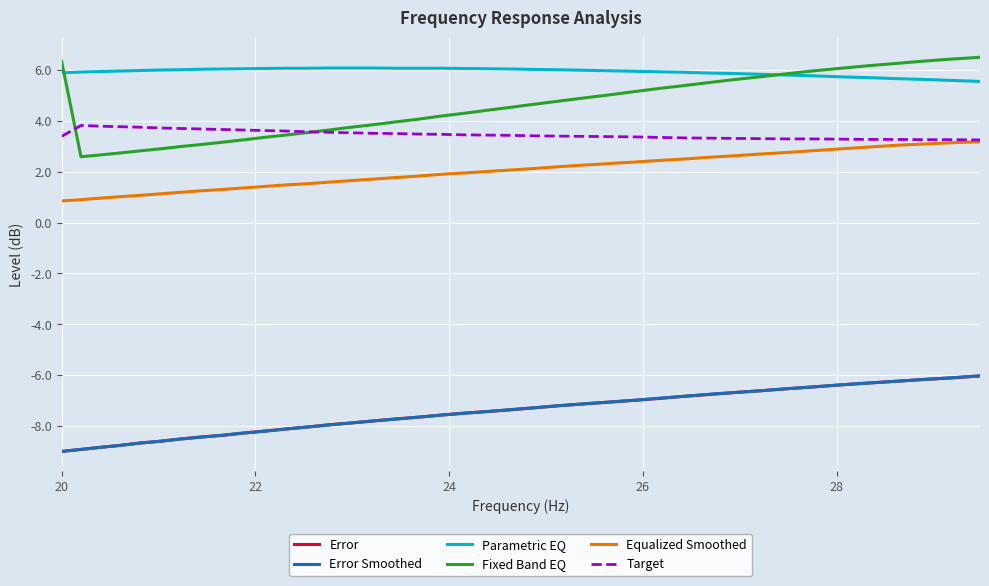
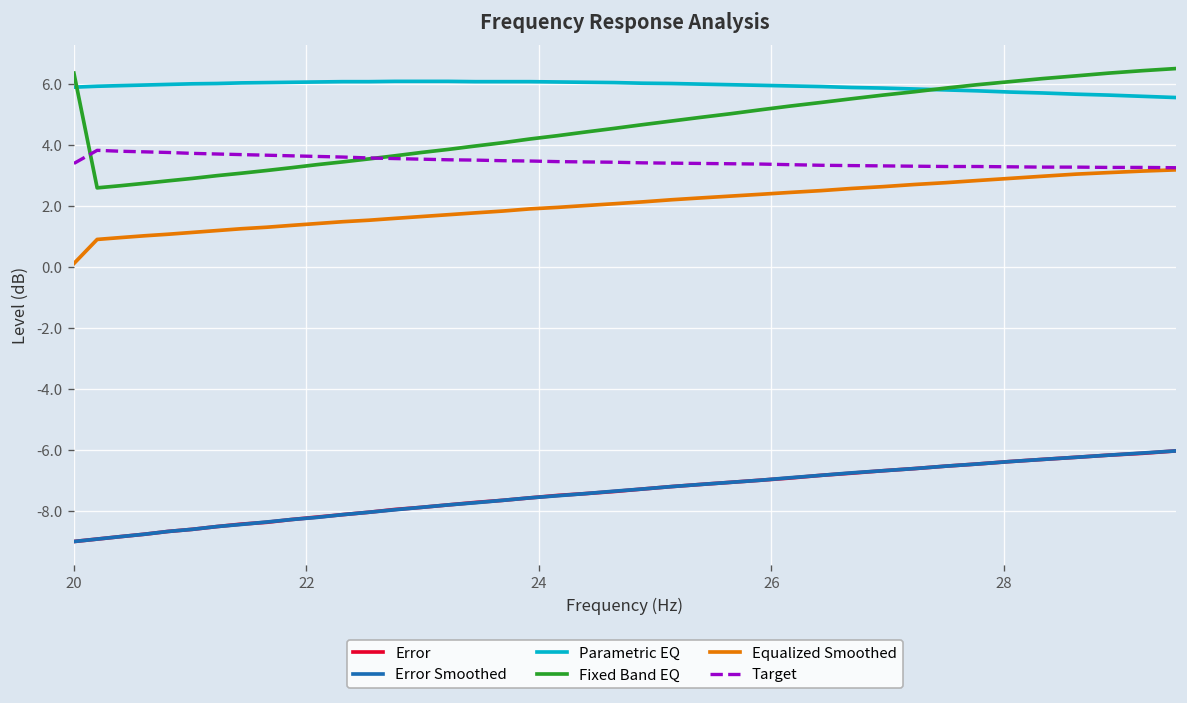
Equalized Smoothed, 20: 0.9 -> 0.1
